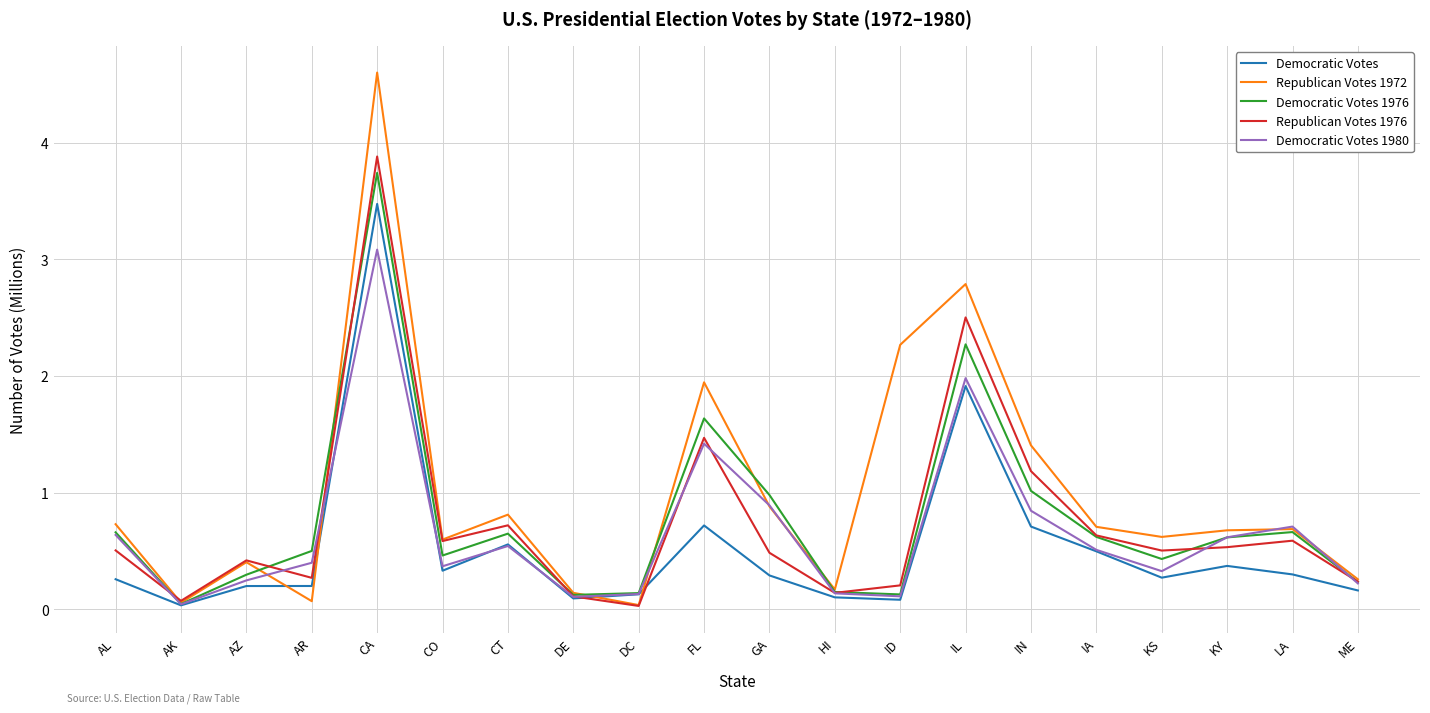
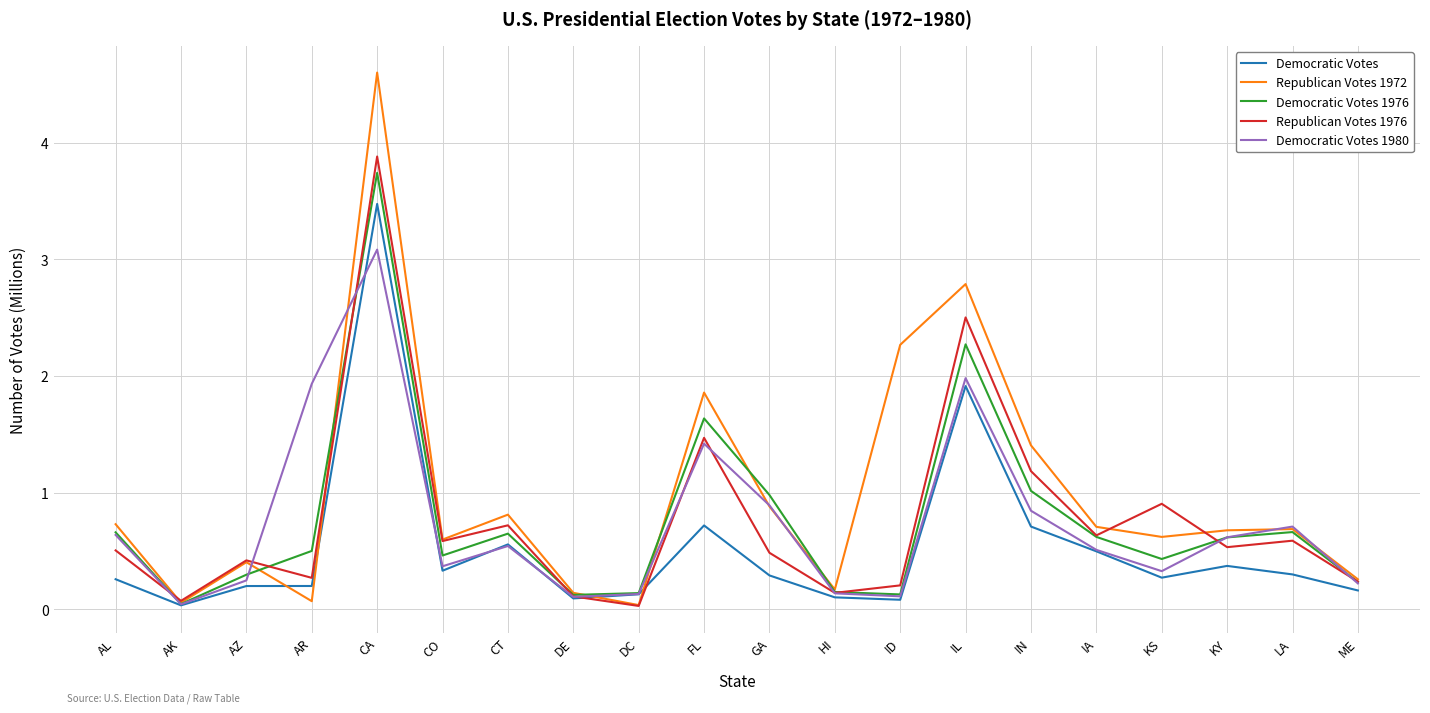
Democratic Votes 1980, AR: 0.40 -> 1.93
Republican Votes 1972, FL: 1.95 -> 1.86
Republican Votes 1976, KS: 0.50 -> 0.90
